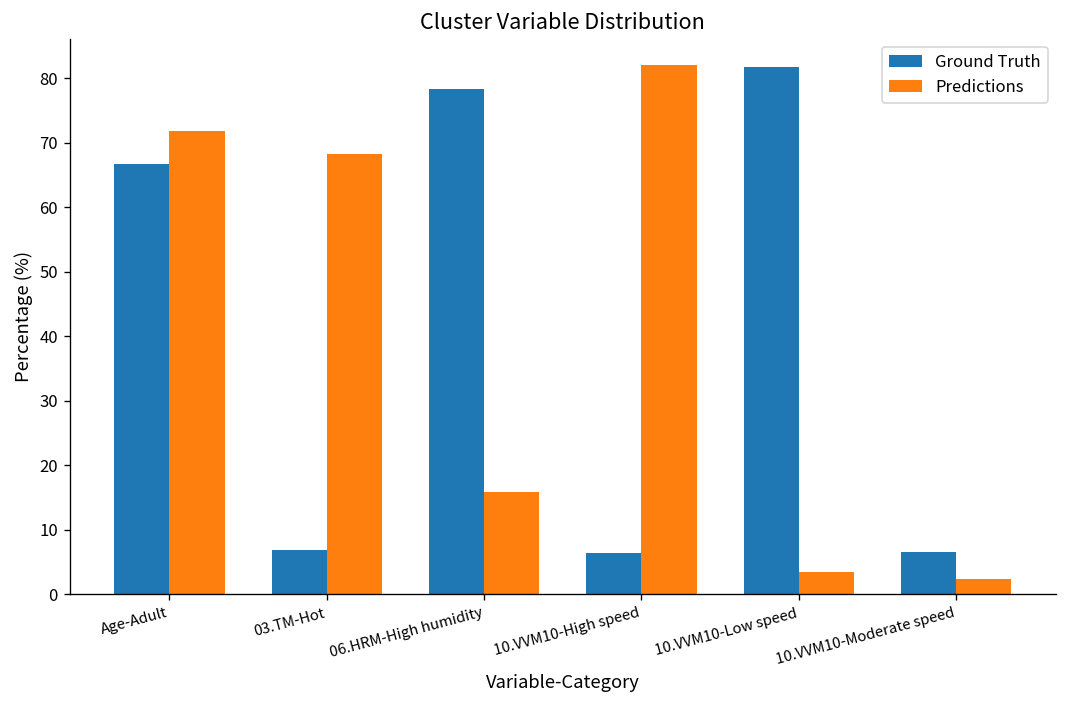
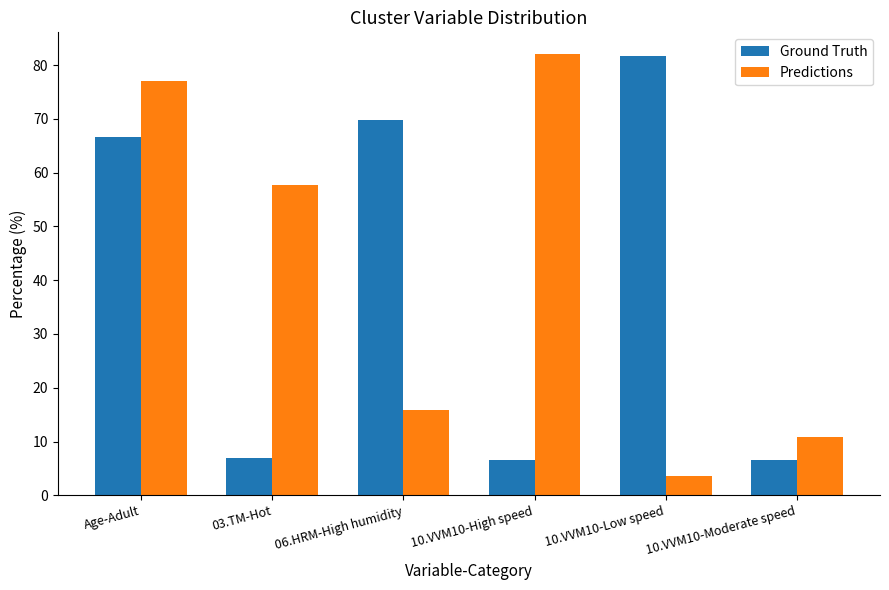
Predictions, Age-Adult: 72 -> 77
Predictions, 03.TM-Hot: 68 -> 58
Ground Truth, 06.HRM-High humidity: 78 -> 70
Predictions, 10.VVM10-Moderate speed: 2 -> 11
